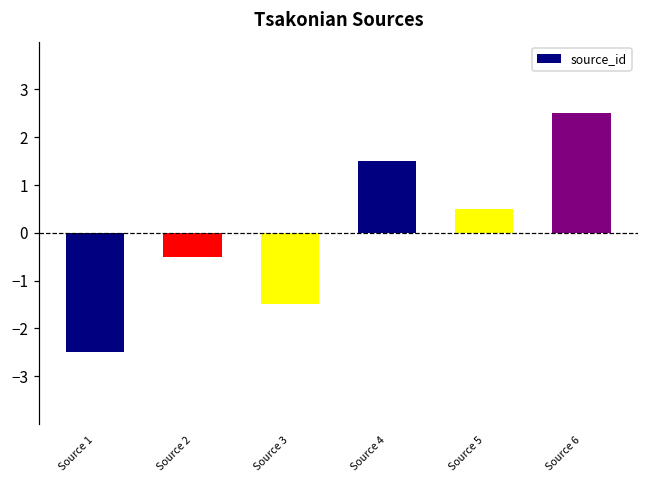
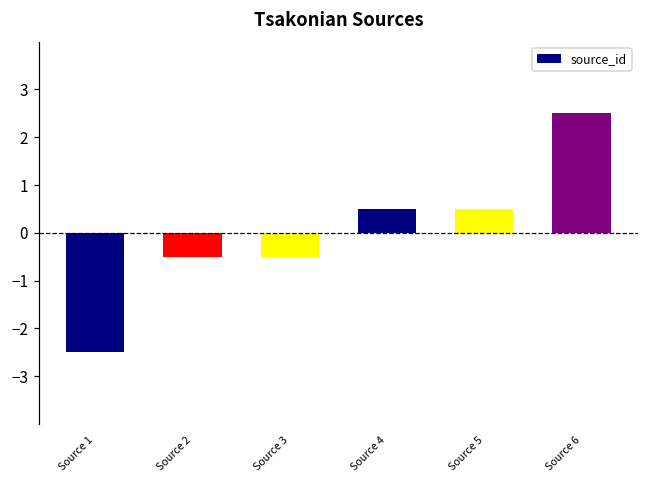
Source 3: -1.5 -> -0.5
Source 4: 1.5 -> 0.5
